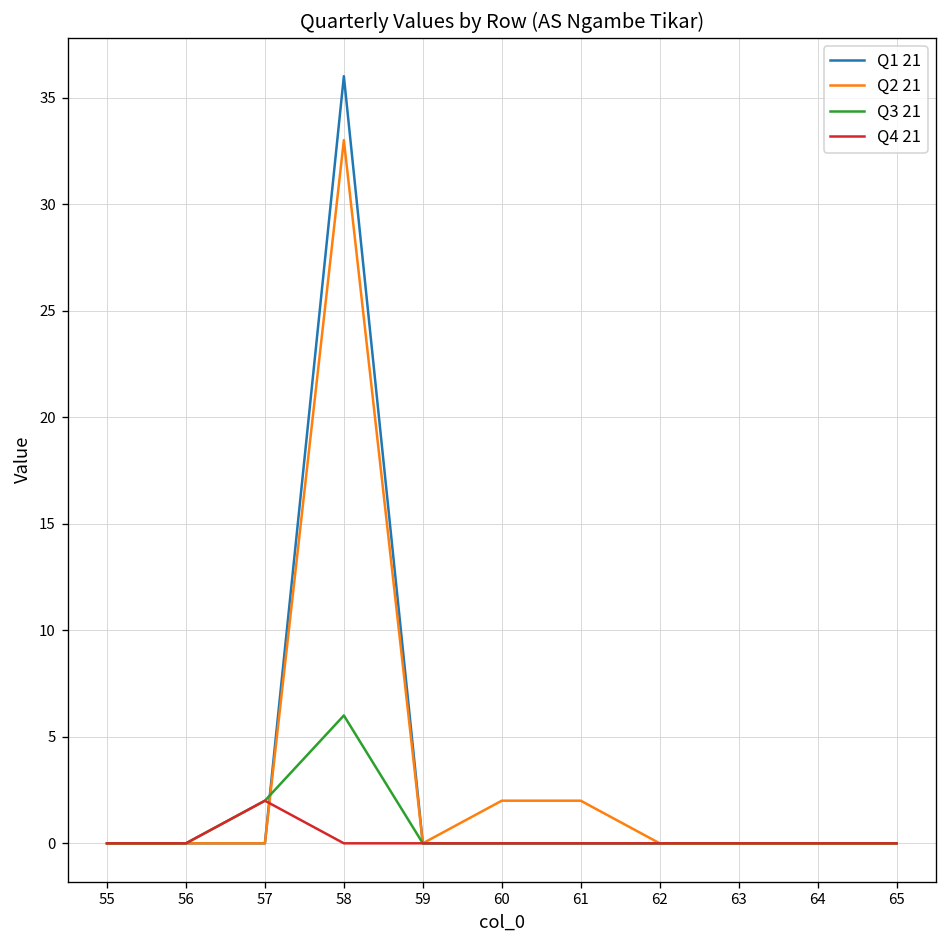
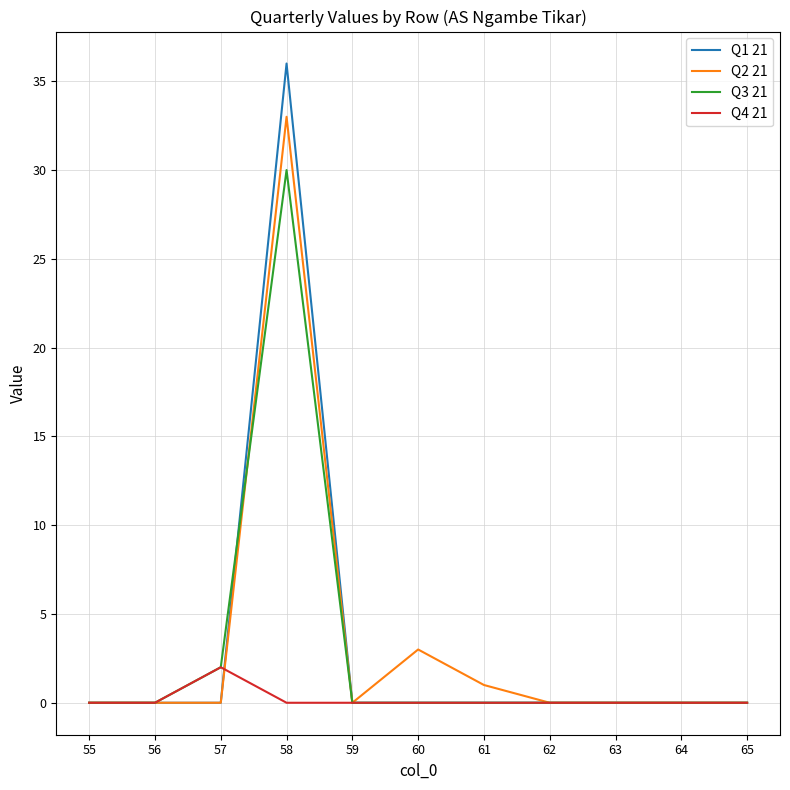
Q3 21, 58: 6 -> 30
Q2 21, 60: 2 -> 3
Q2 21, 61: 2 -> 1
